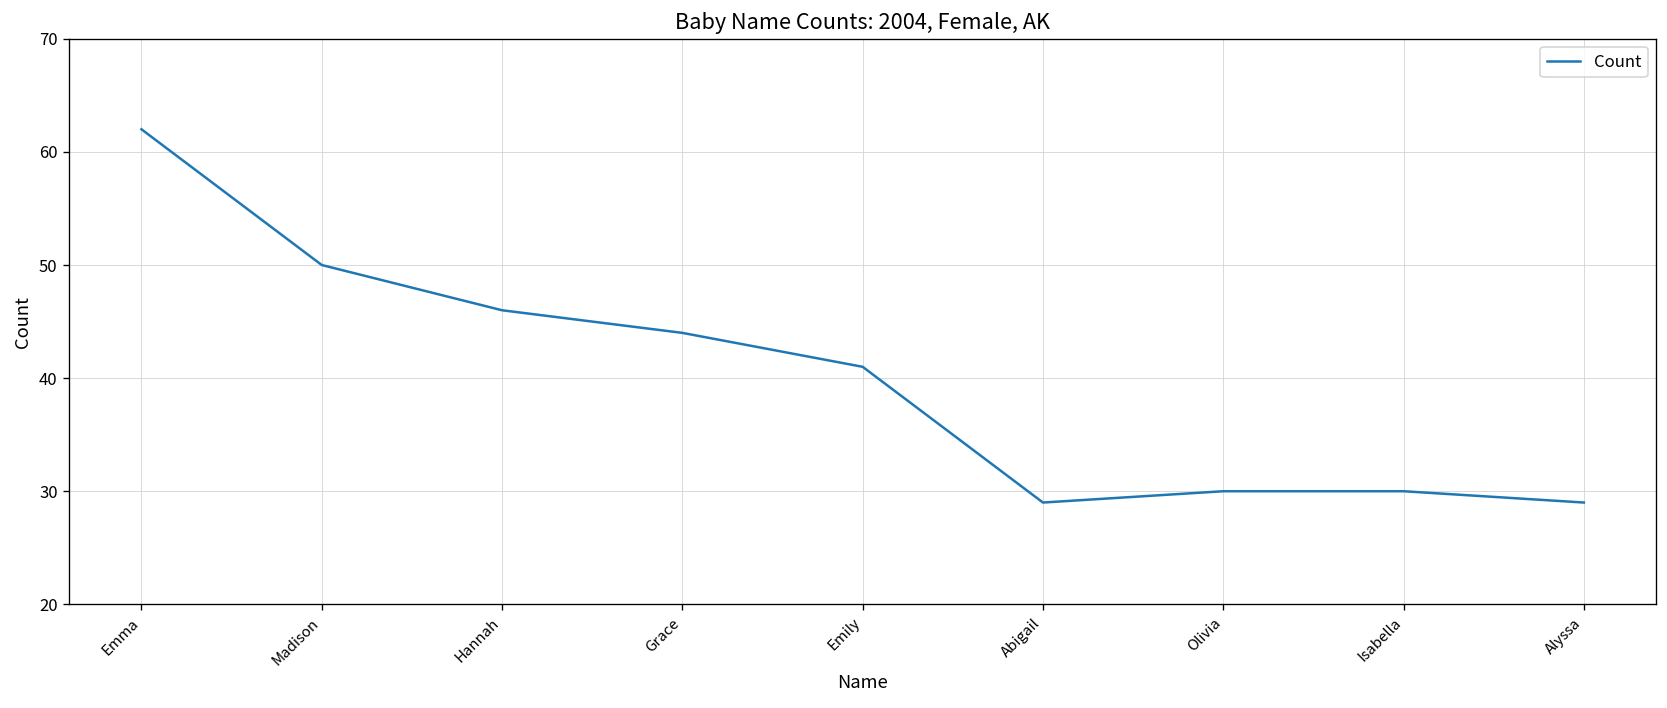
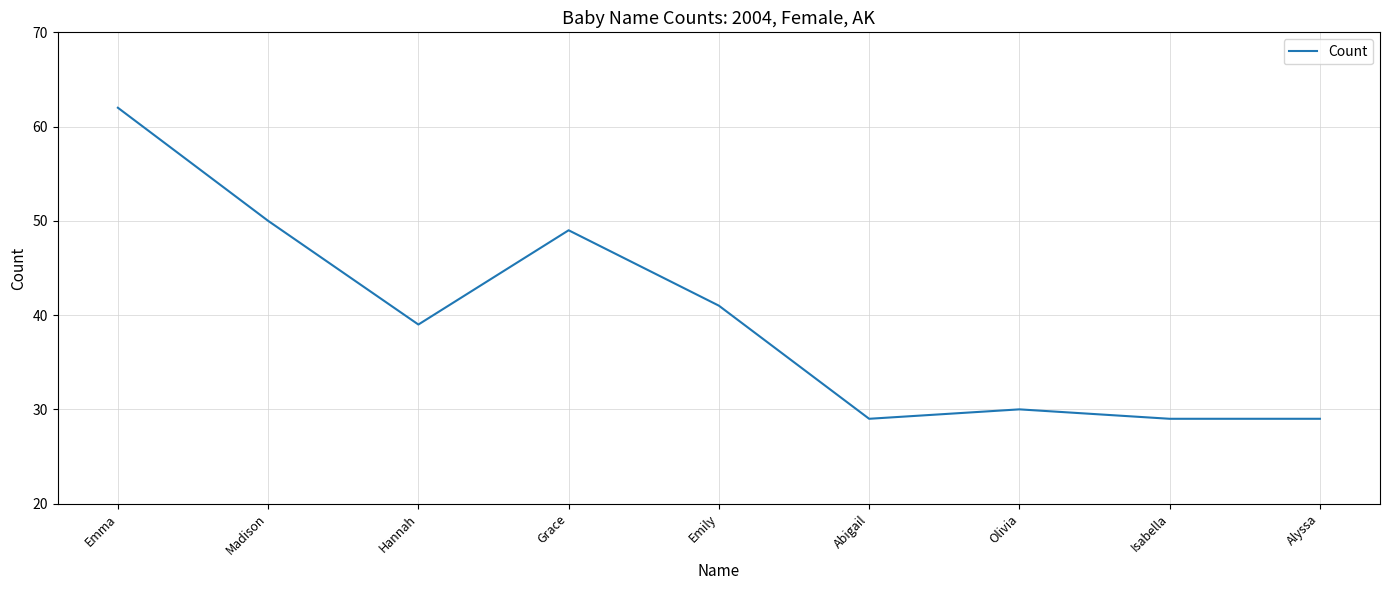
Hannah: 46 -> 39
Grace: 44 -> 49
Isabella: 30 -> 29
